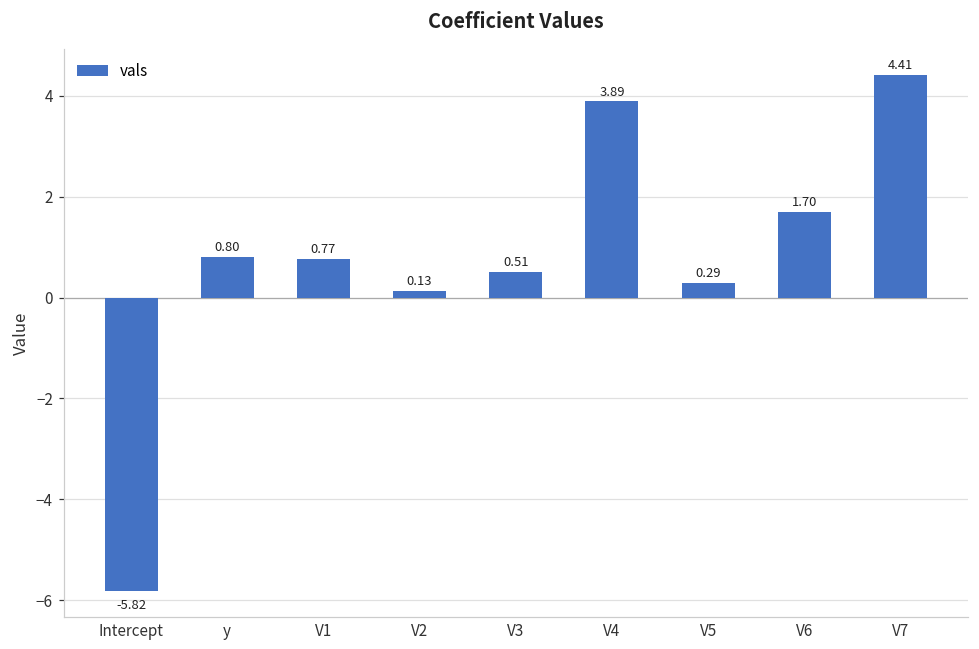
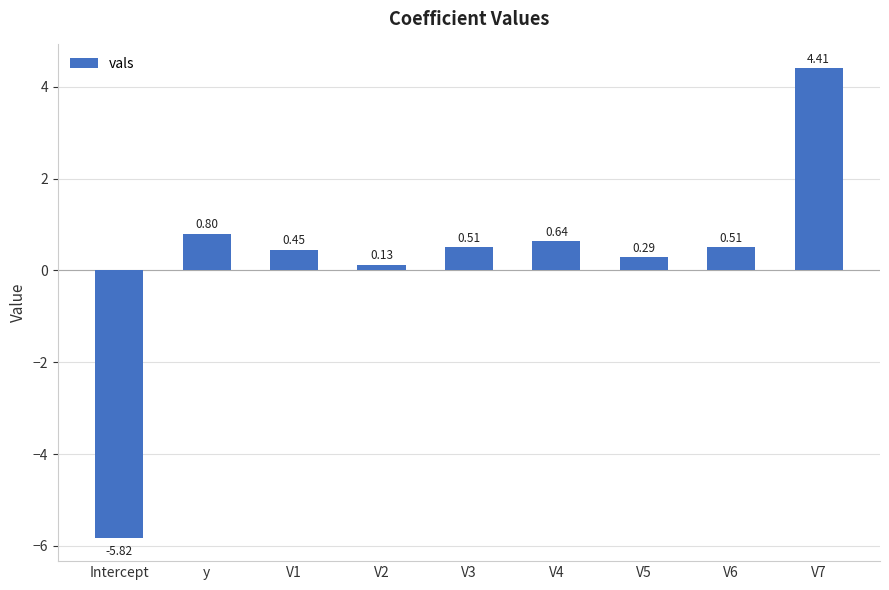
V1: 0.77 -> 0.45
V4: 3.89 -> 0.64
V6: 1.70 -> 0.51
